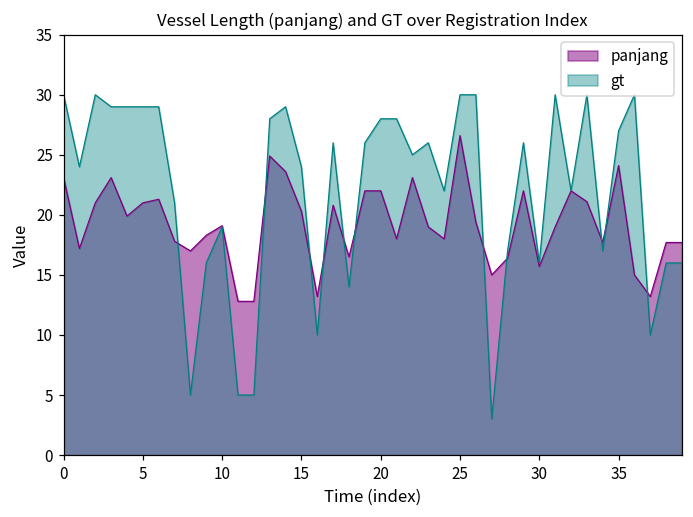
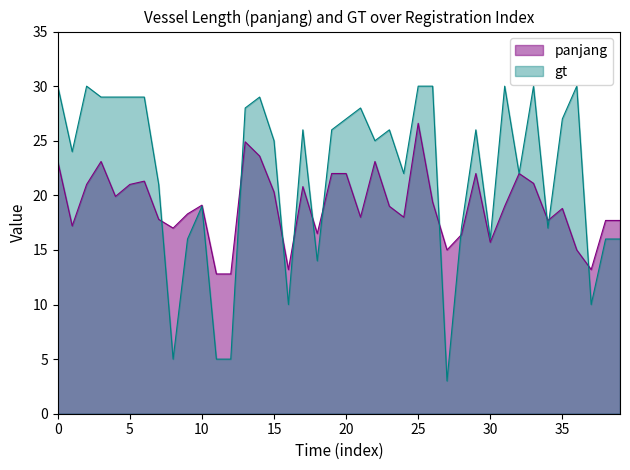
gt, 15: 24 -> 25
gt, 20: 28 -> 27
panjang, 35: 24.1 -> 18.8
